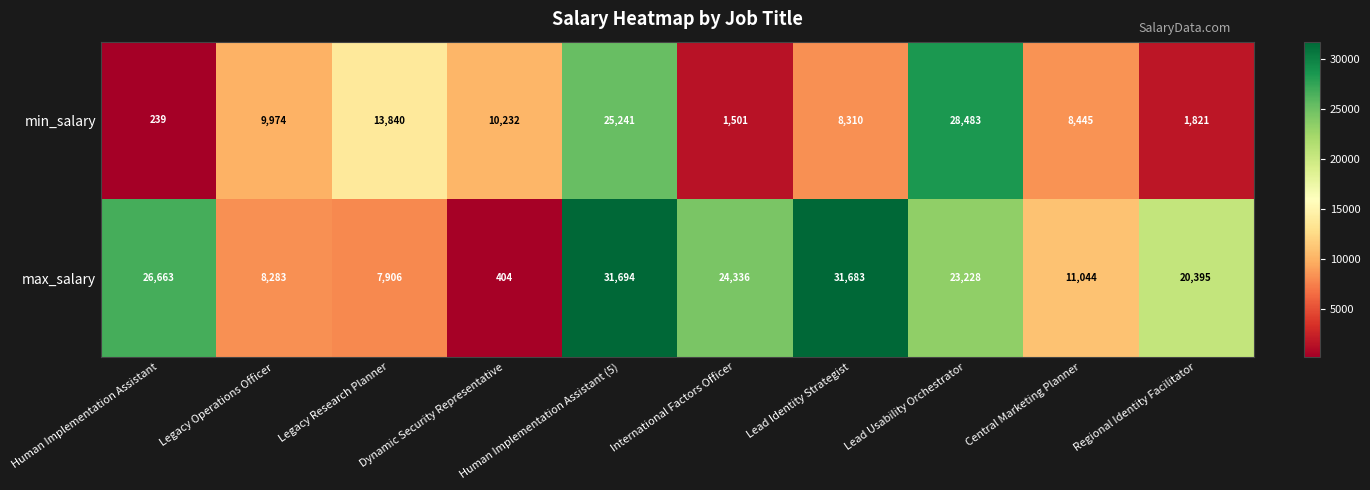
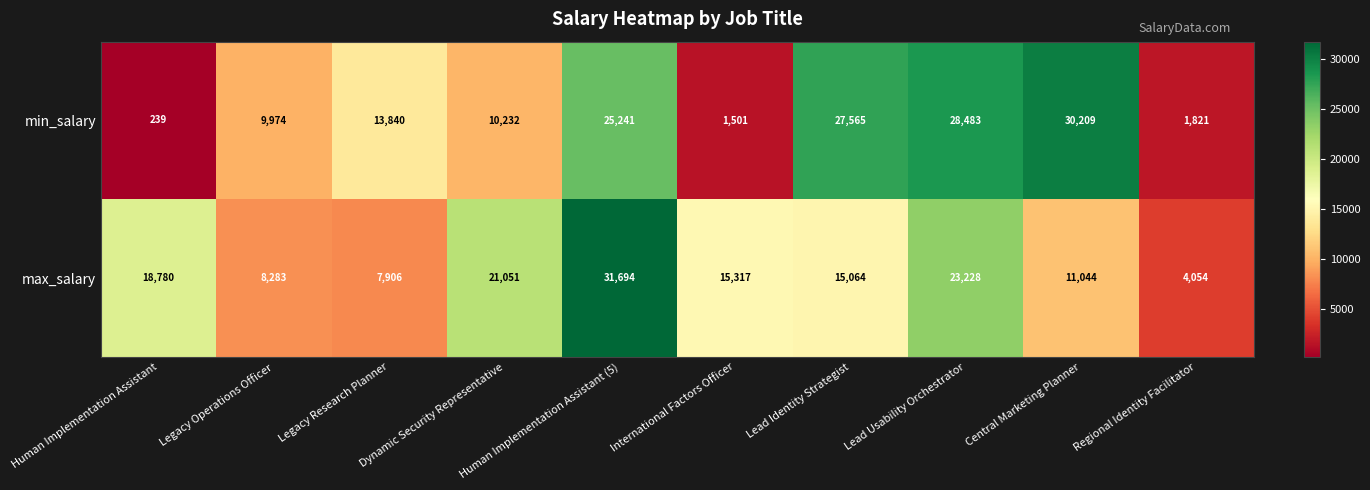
min_salary, Lead Identity Strategist: 8,310 -> 27,565
min_salary, Central Marketing Planner: 8,445 -> 30,209
max_salary, Human Implementation Assistant: 26,663 -> 18,780
max_salary, Dynamic Security Representative: 404 -> 21,051
max_salary, International Factors Officer: 24,336 -> 15,317
max_salary, Lead Identity Strategist: 31,683 -> 15,064
max_salary, Regional Identity Facilitator: 20,395 -> 4,054
